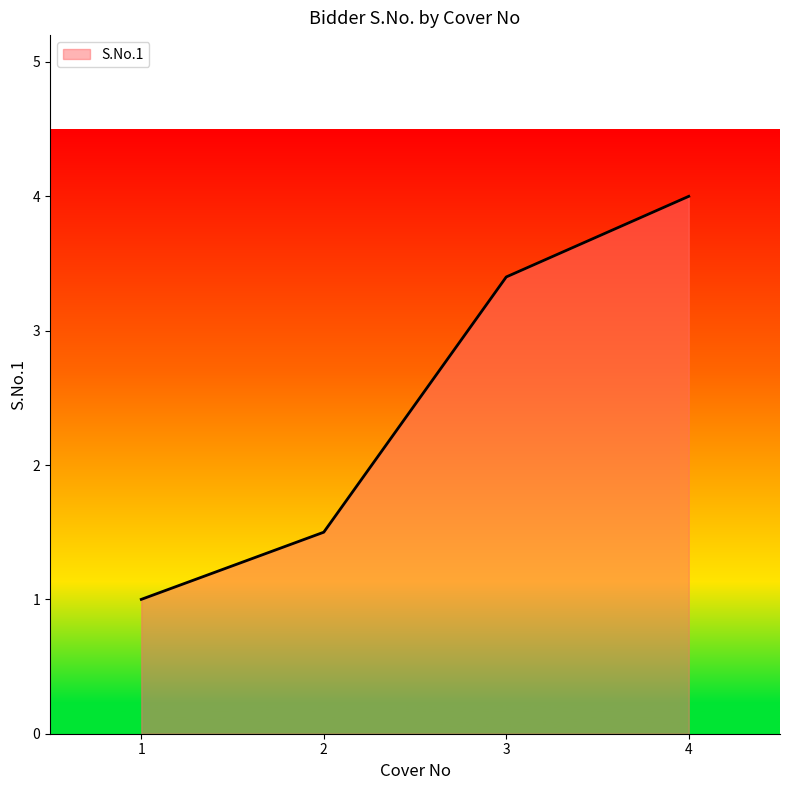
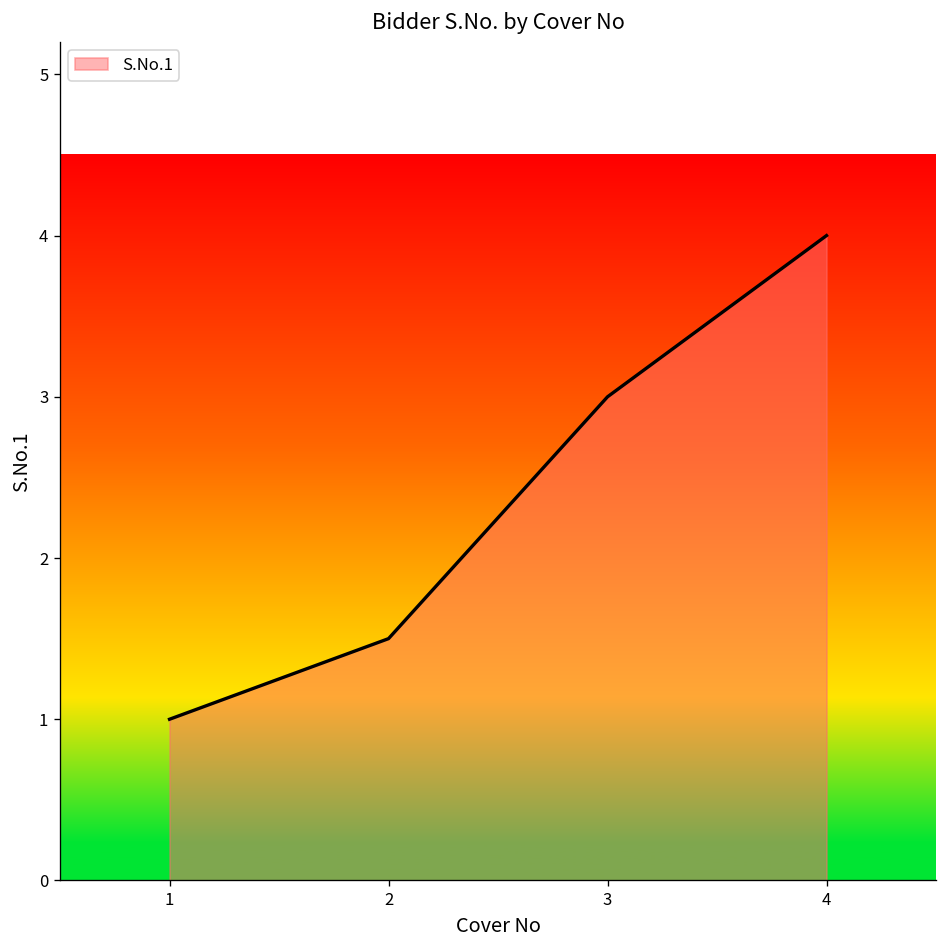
3: 3.4 -> 3.0
